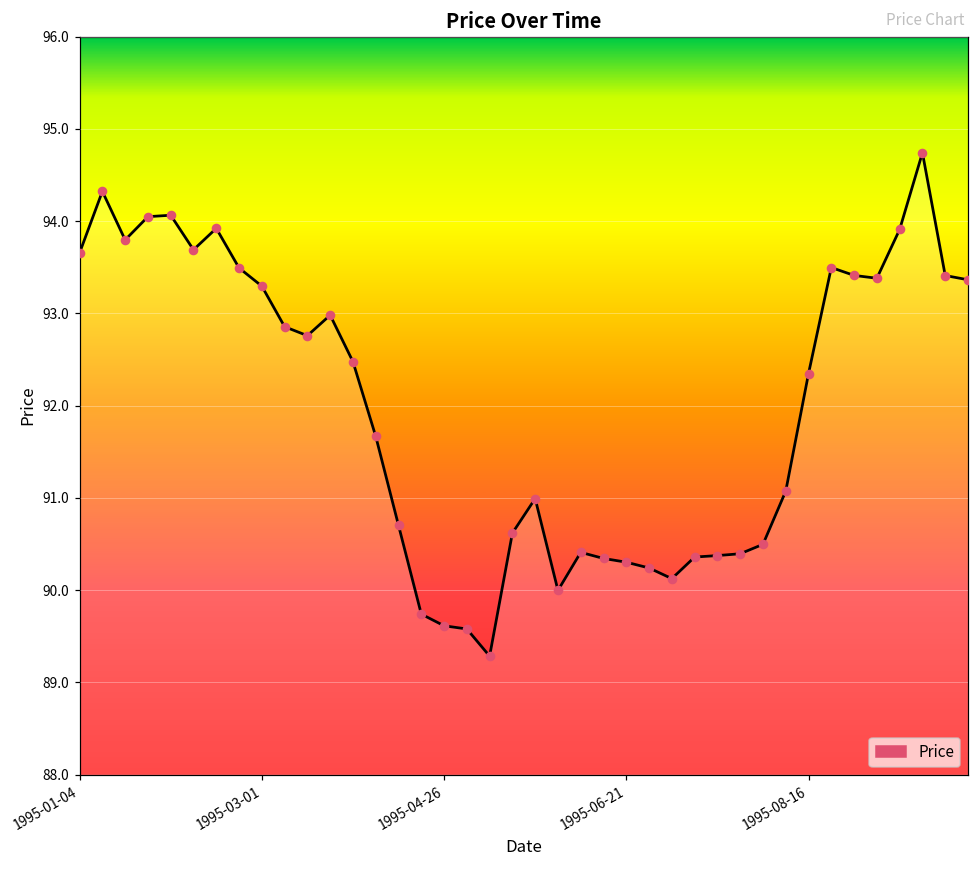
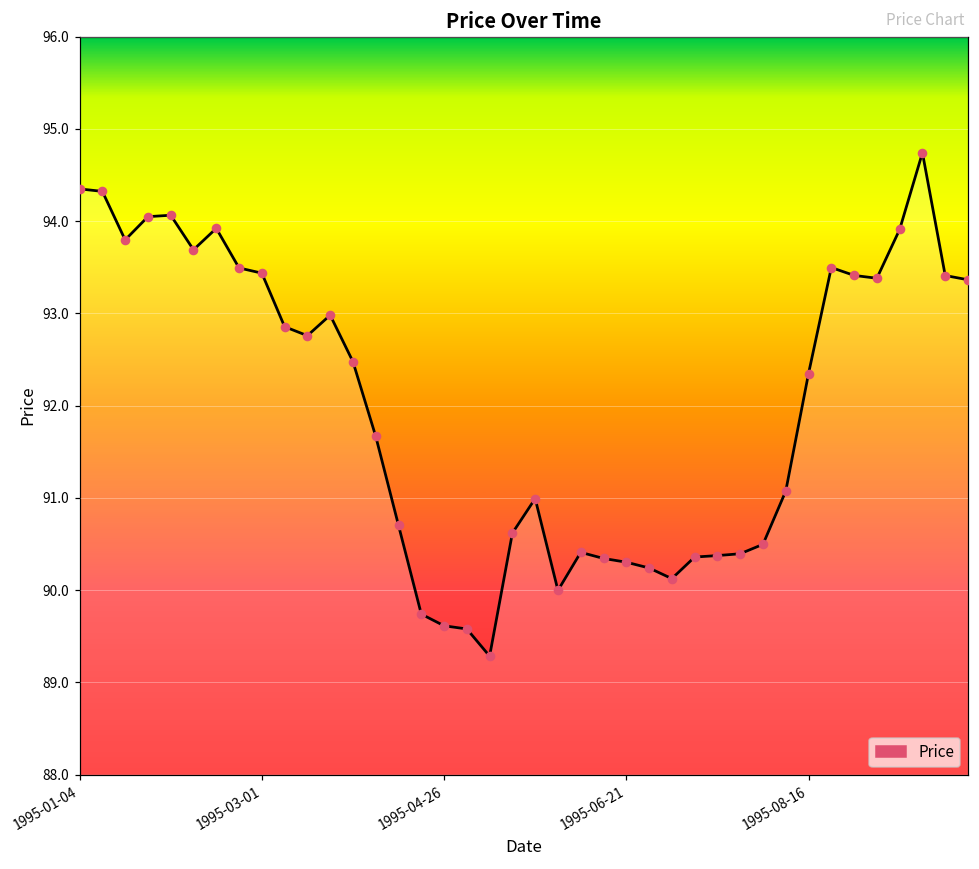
1995-01-04: 93.7 -> 94.3
1995-03-01: 93.3 -> 93.4
